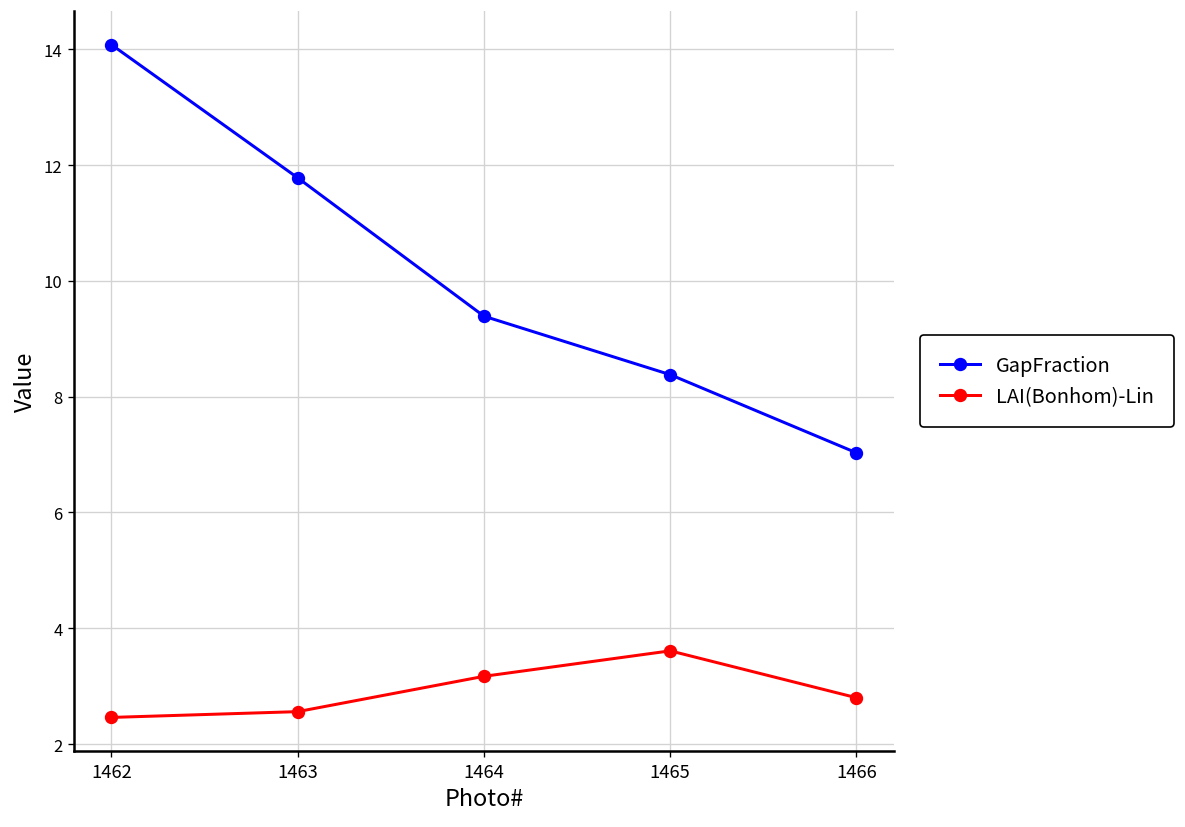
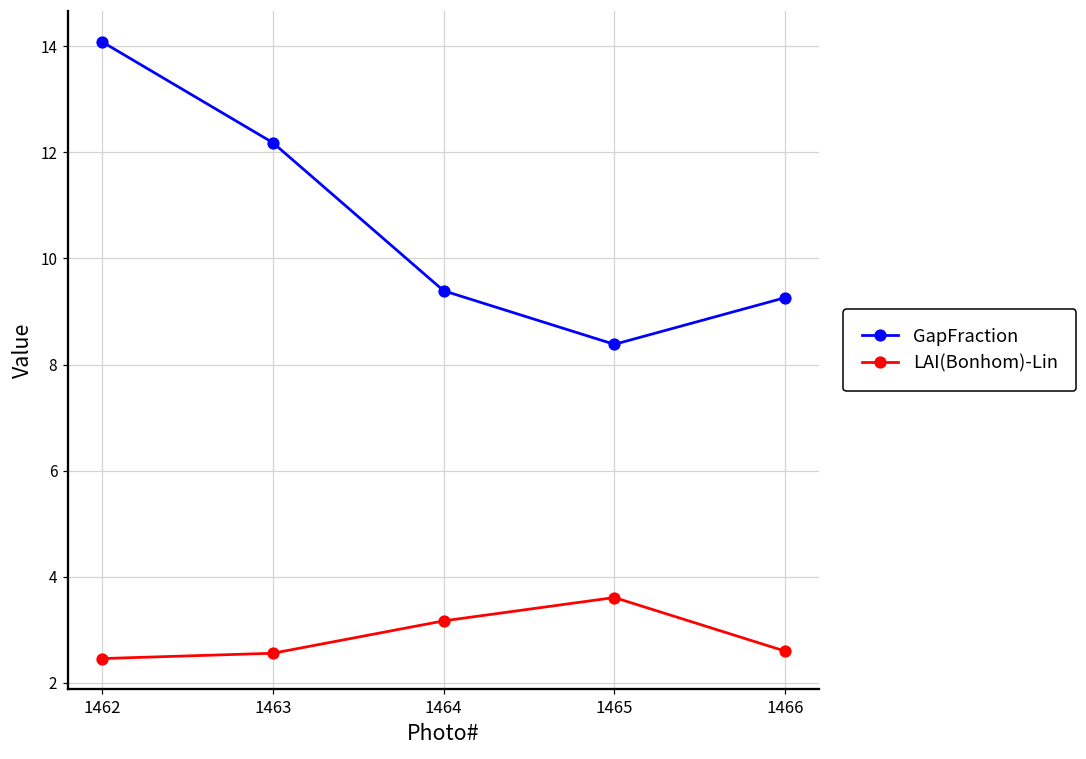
GapFraction, 1463: 11.8 -> 12.2
GapFraction, 1466: 7.0 -> 9.3
LAI(Bonhom)-Lin, 1466: 2.8 -> 2.6
